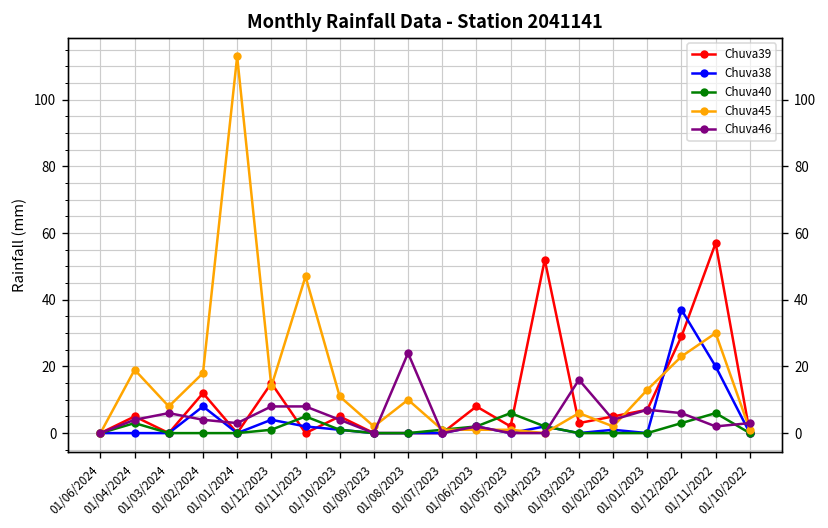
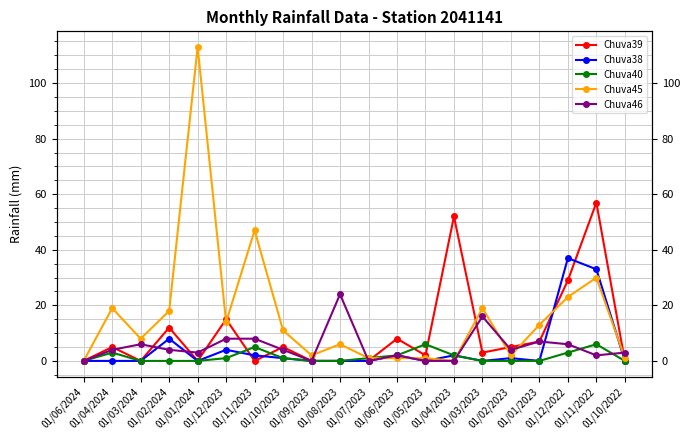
Chuva45, 01/08/2023: 10 -> 6
Chuva45, 01/03/2023: 6 -> 19
Chuva38, 01/11/2022: 20 -> 33
